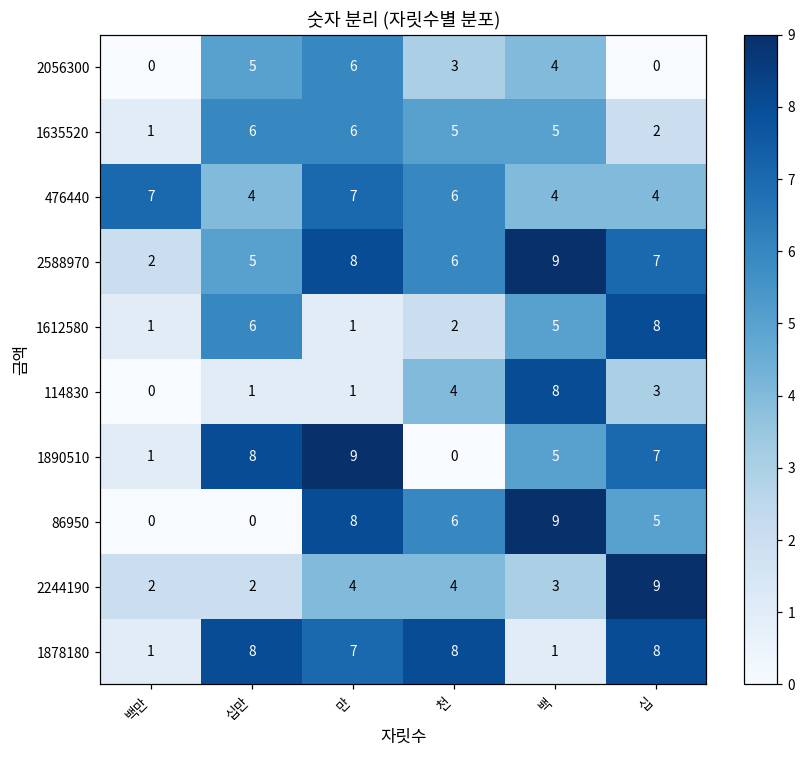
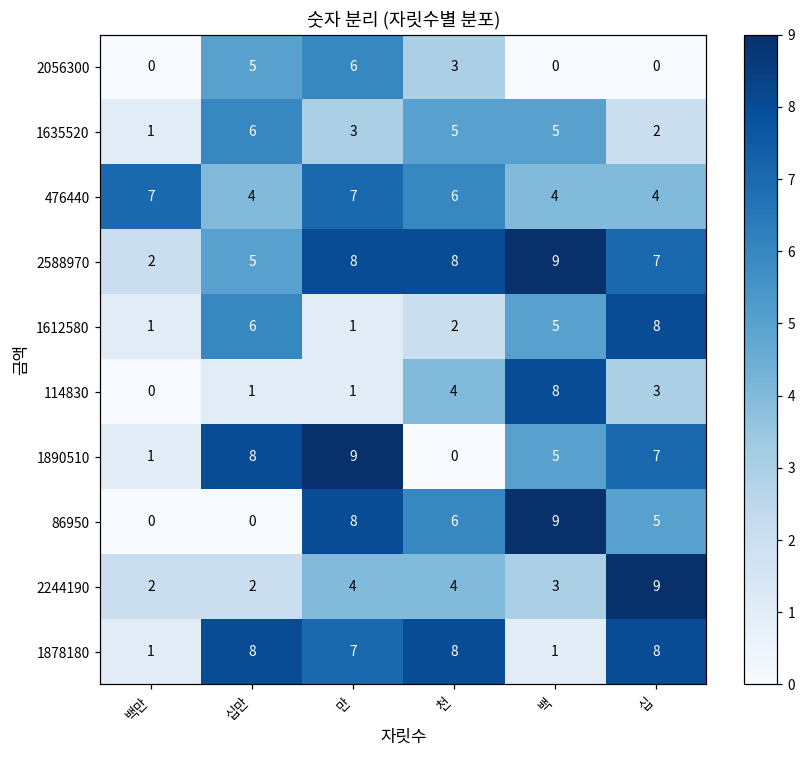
2056300, 백: 4 -> 0
1635520, 만: 6 -> 3
2588970, 천: 6 -> 8
